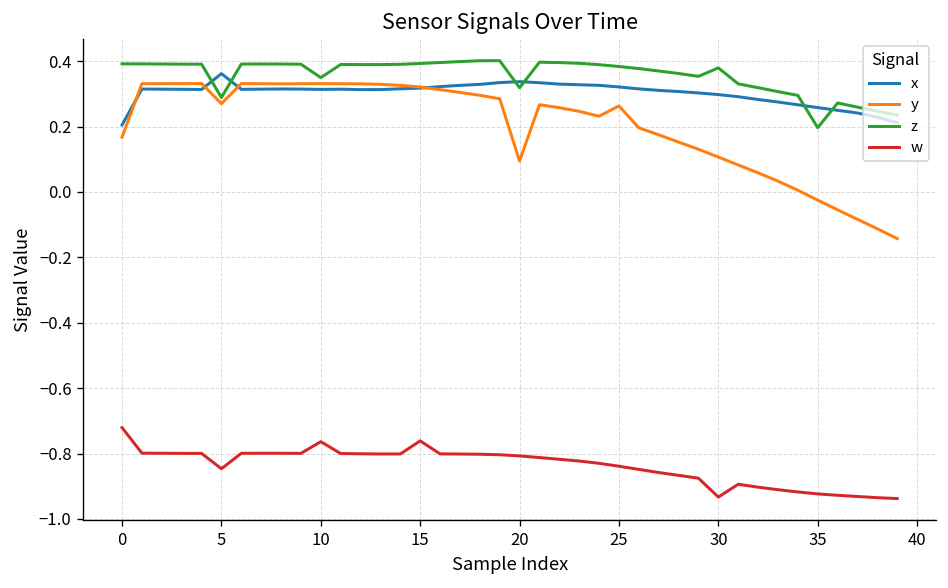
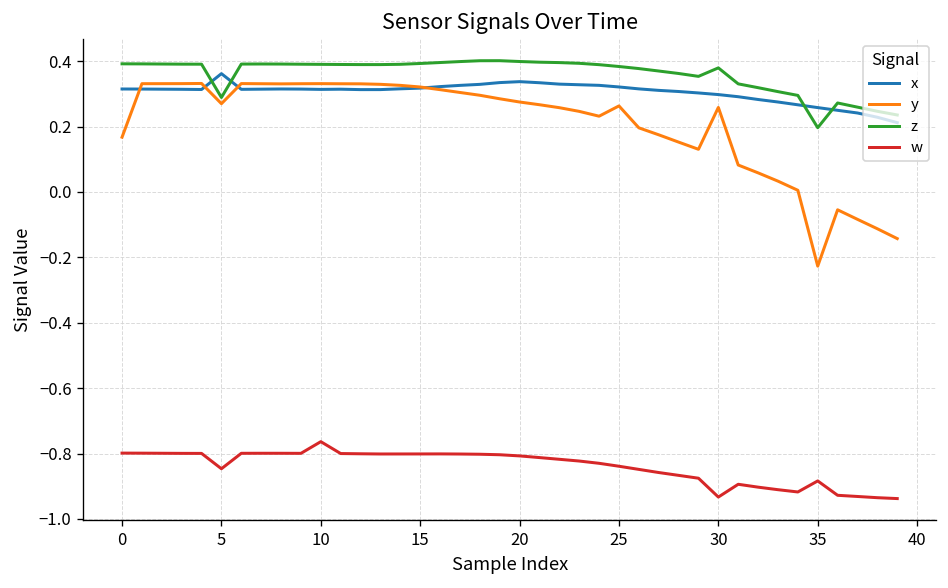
x, 0: 0.20 -> 0.31
w, 0: -0.72 -> -0.80
z, 10: 0.35 -> 0.39
w, 15: -0.76 -> -0.80
y, 20: 0.09 -> 0.27
z, 20: 0.32 -> 0.40
y, 30: 0.11 -> 0.26
y, 35: -0.03 -> -0.23
w, 35: -0.92 -> -0.88
